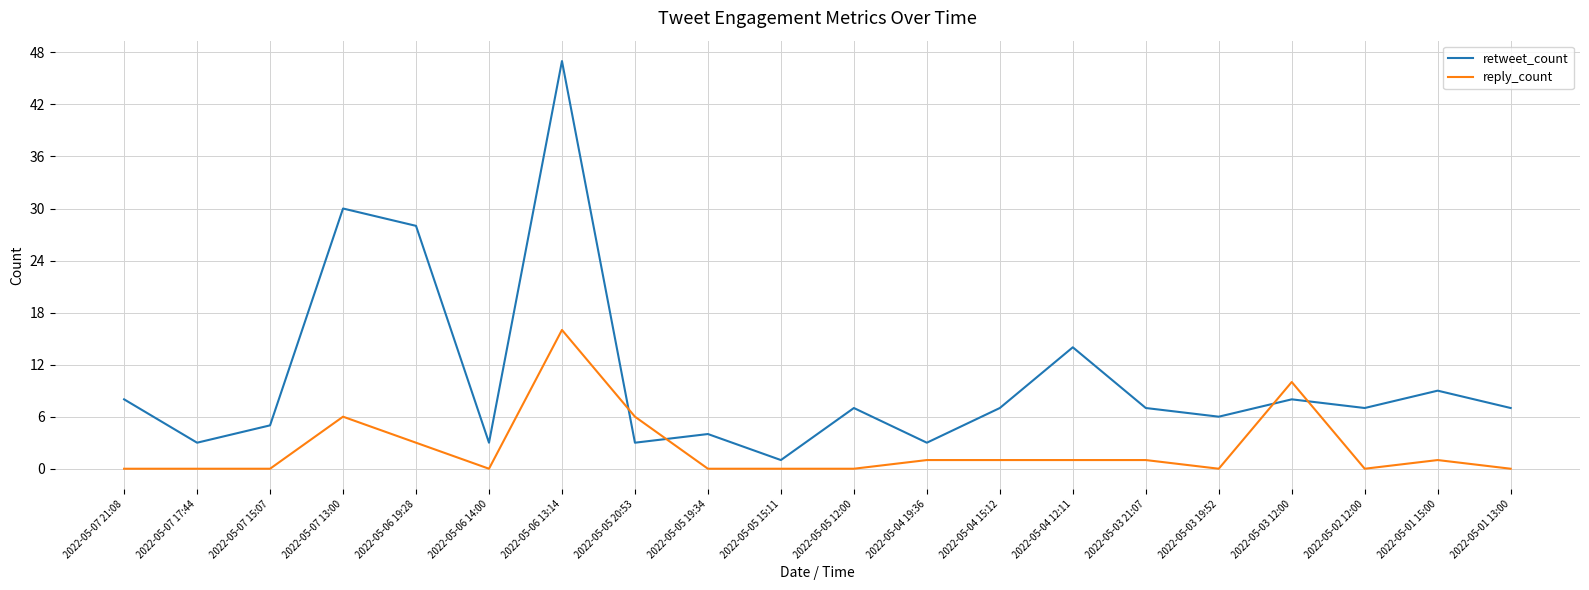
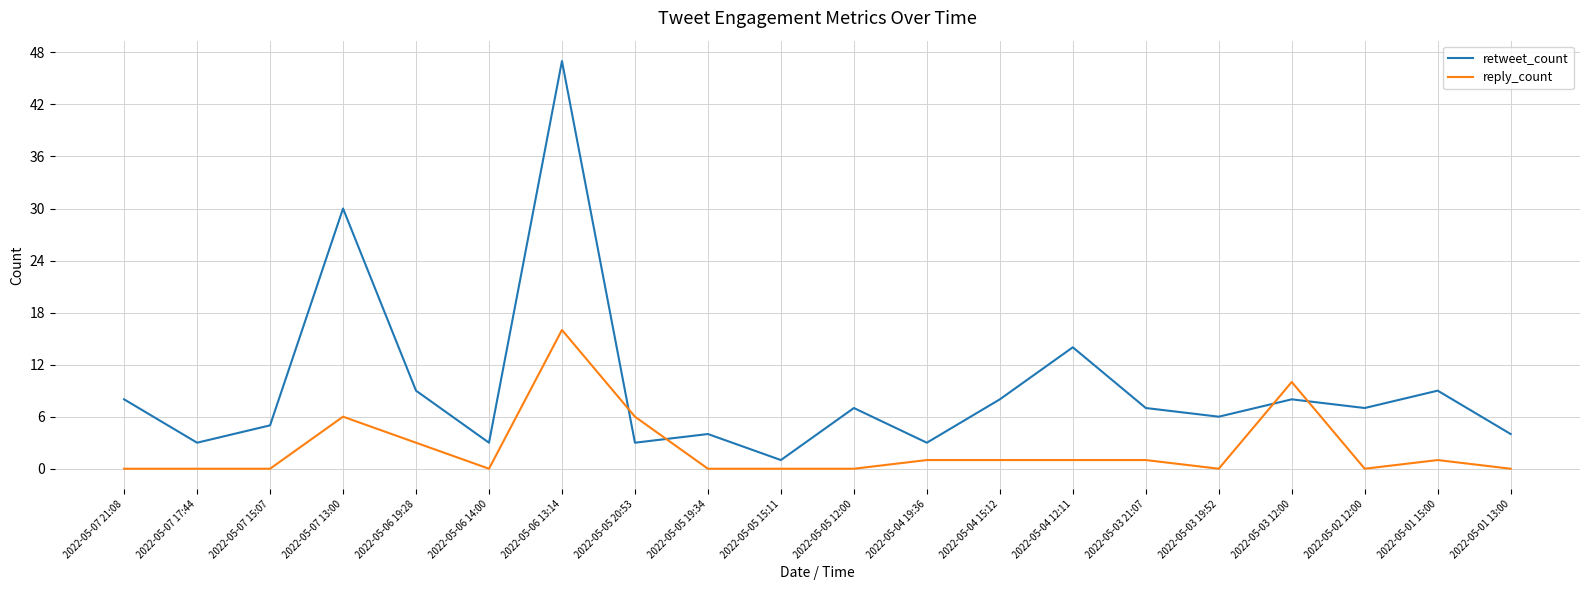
retweet_count, 2022-05-06 19:28: 28 -> 9
retweet_count, 2022-05-04 15:12: 7 -> 8
retweet_count, 2022-05-01 13:00: 7 -> 4
